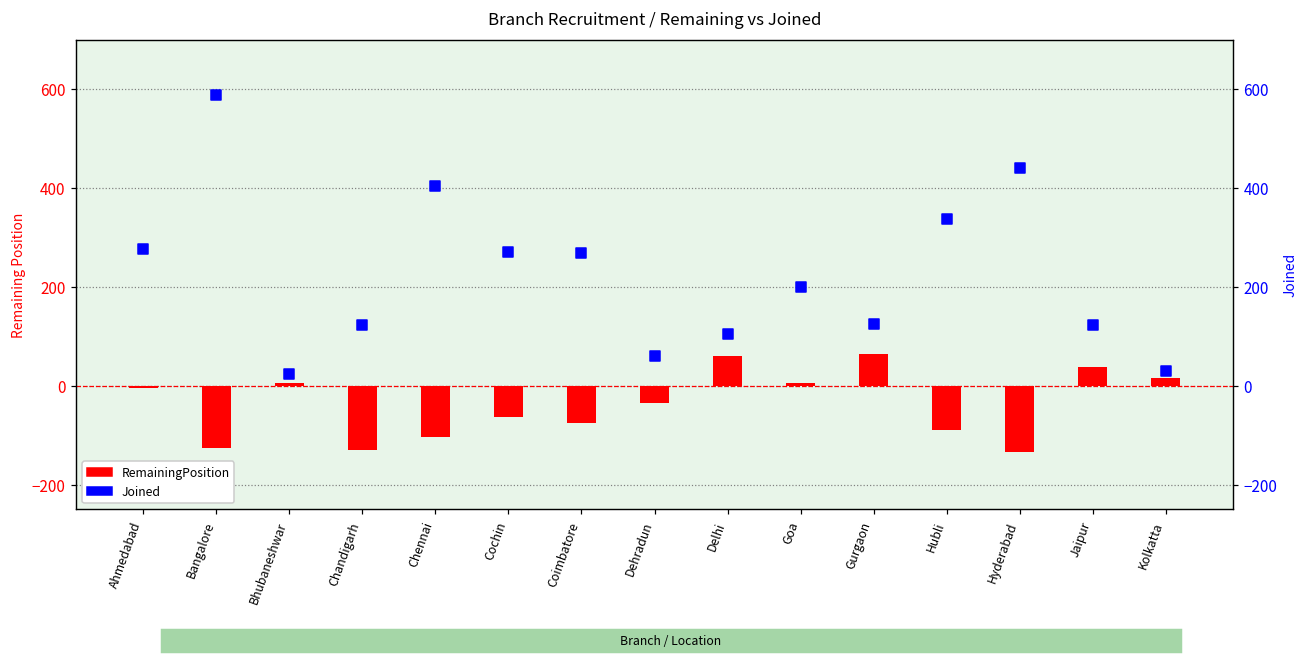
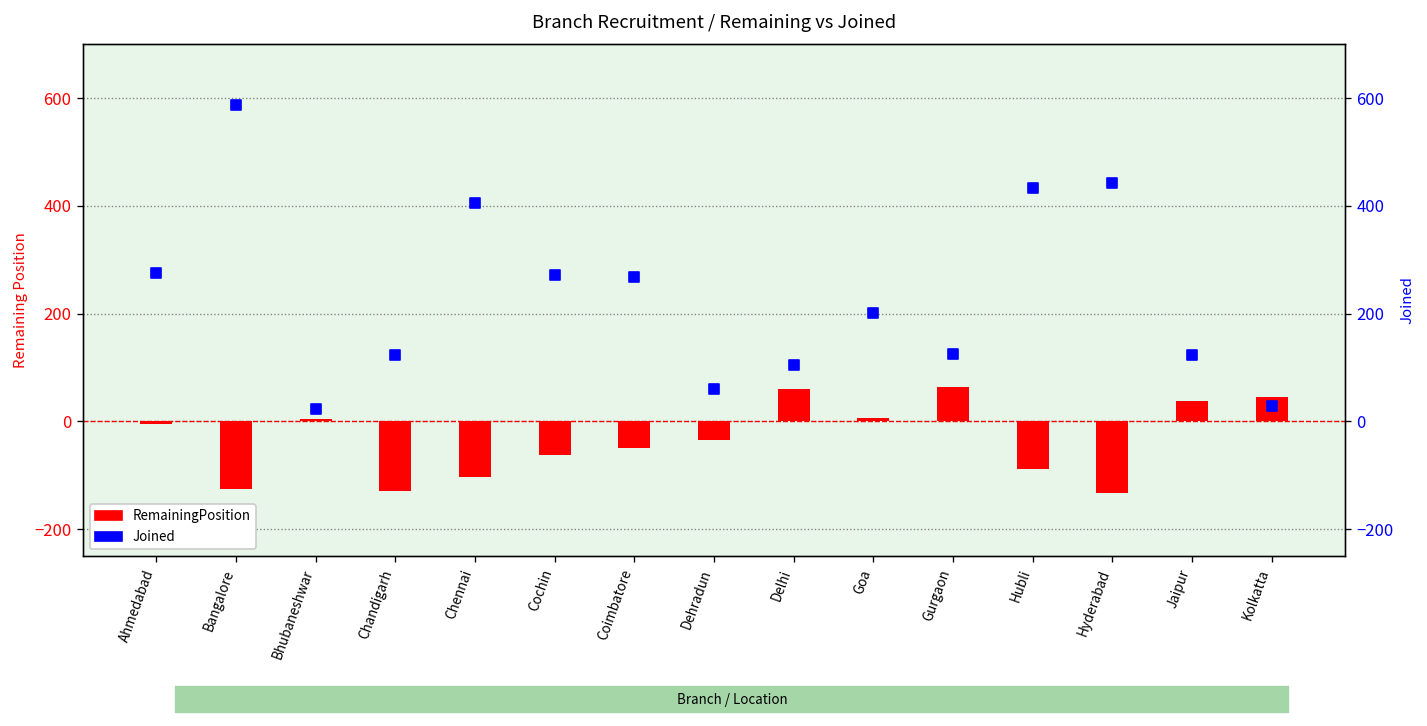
RemainingPosition, Coimbatore: -80 -> -50
RemainingPosition, Kolkatta: 20 -> 50
Joined, Hubli: 340 -> 430
